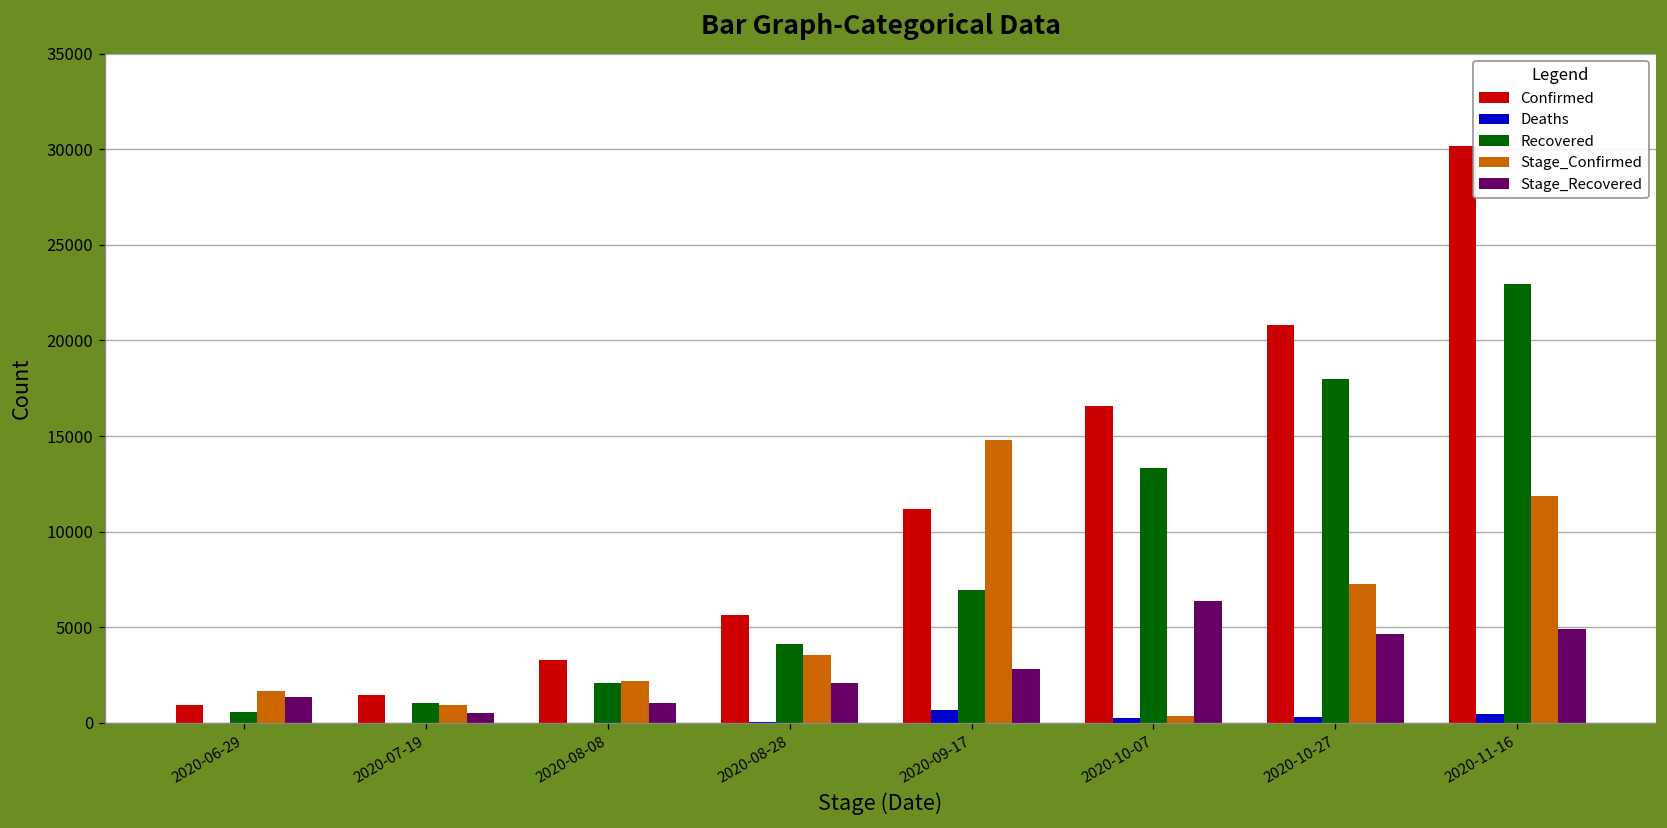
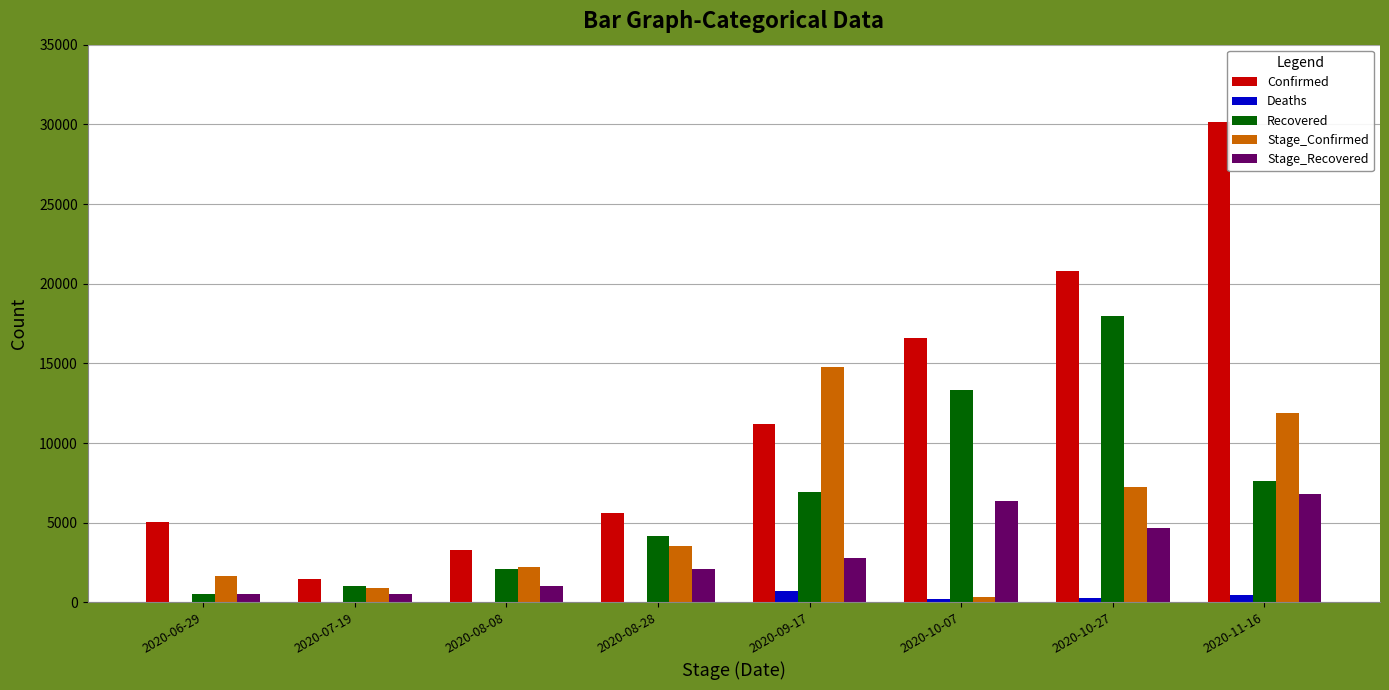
Confirmed, 2020-06-29: 900 -> 5100
Stage_Recovered, 2020-06-29: 1400 -> 600
Recovered, 2020-11-16: 22900 -> 7600
Stage_Recovered, 2020-11-16: 4900 -> 6800
